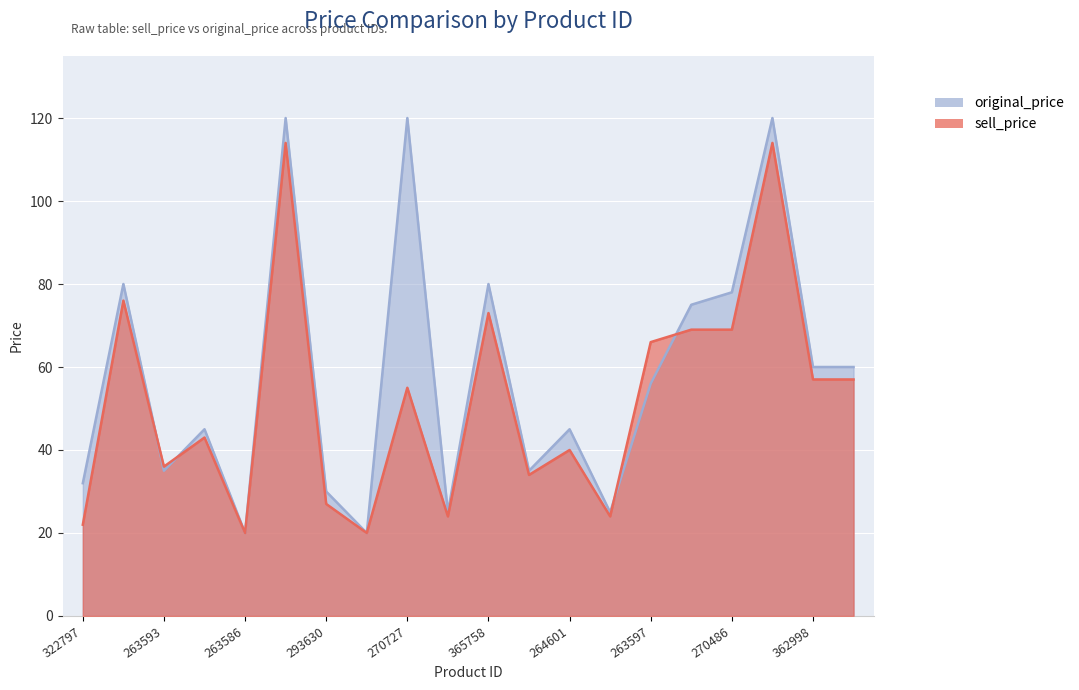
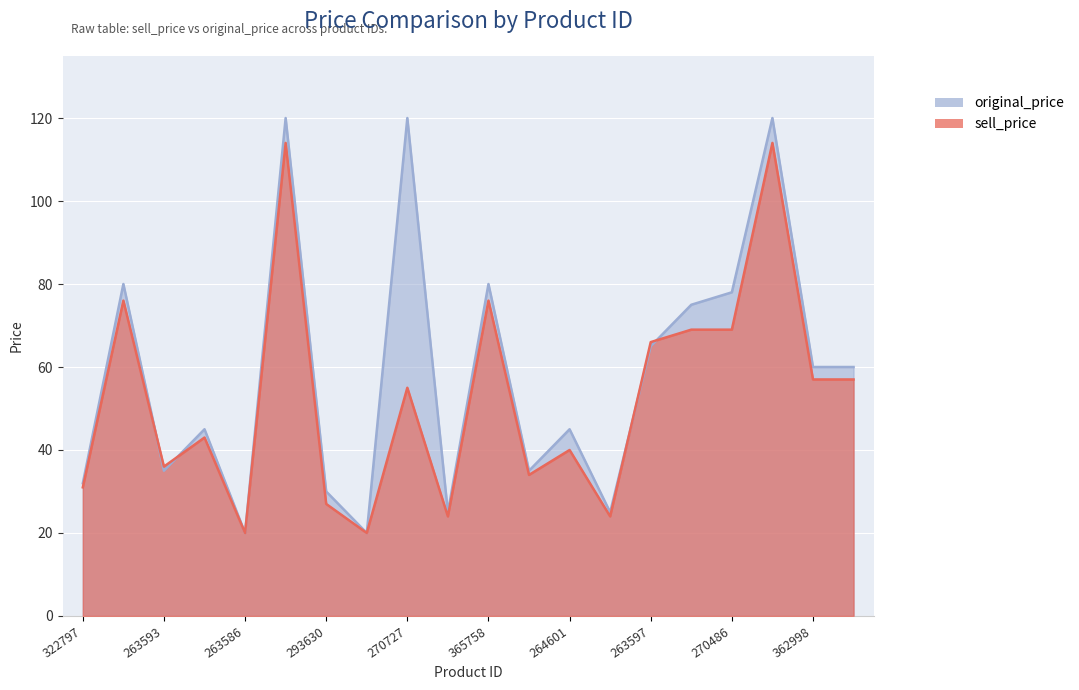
sell_price, 322797: 22 -> 31
sell_price, 365758: 73 -> 76
original_price, 263597: 56 -> 65
